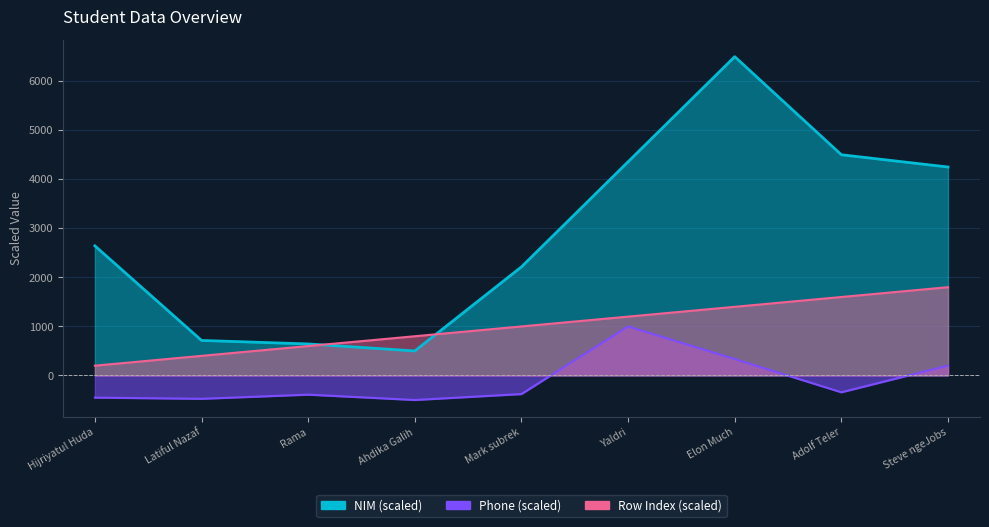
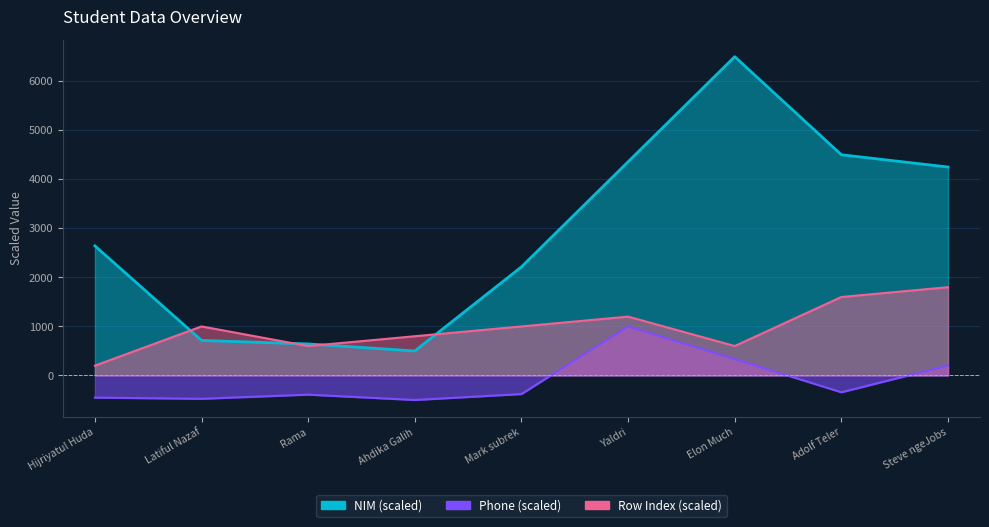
Row Index (scaled), Latiful Nazaf: 400 -> 1000
Row Index (scaled), Elon Much: 1400 -> 600
